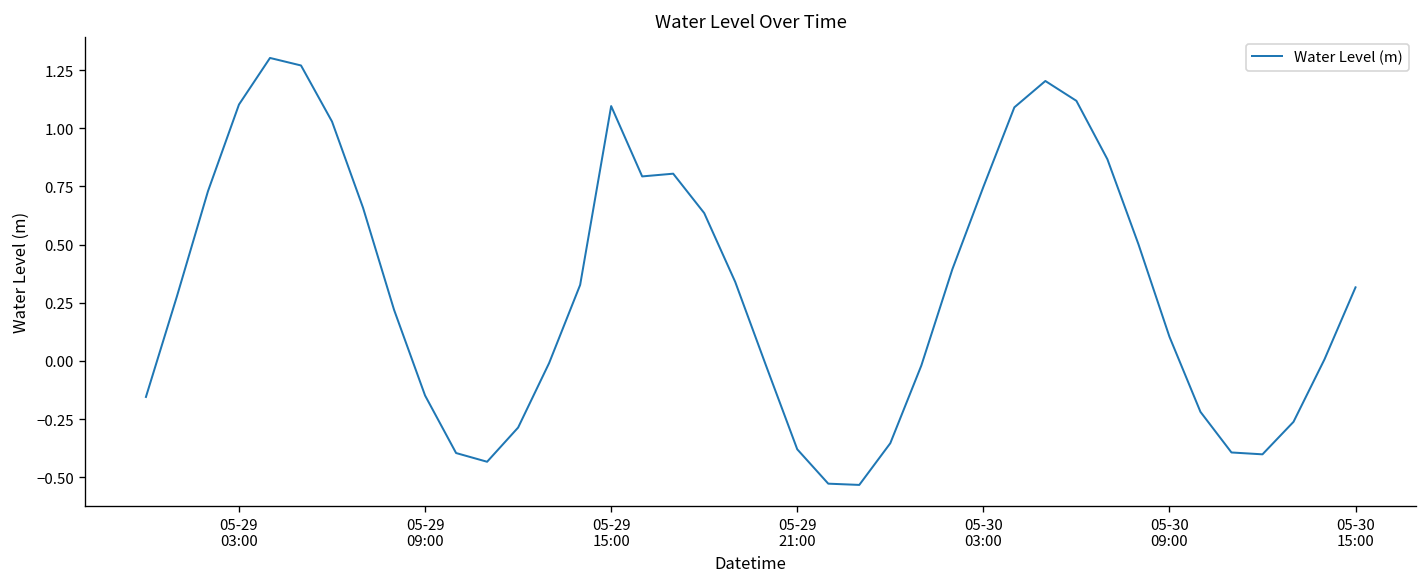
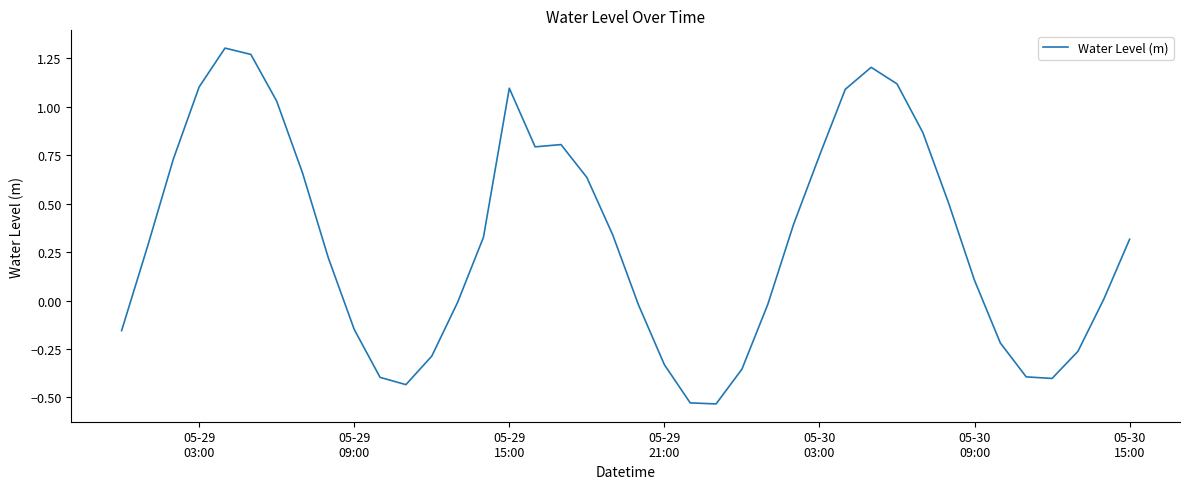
05-29 21:00: -0.38 -> -0.33
